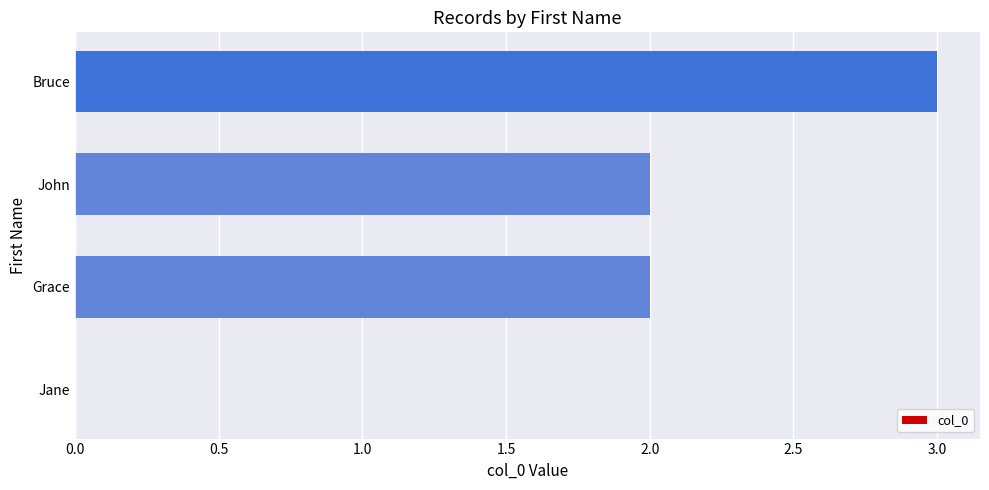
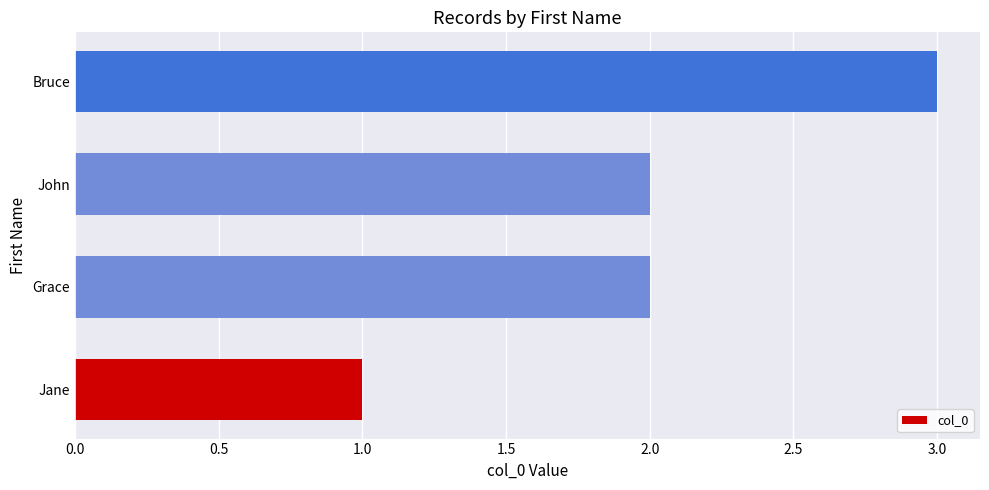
Jane: 0 -> 1
